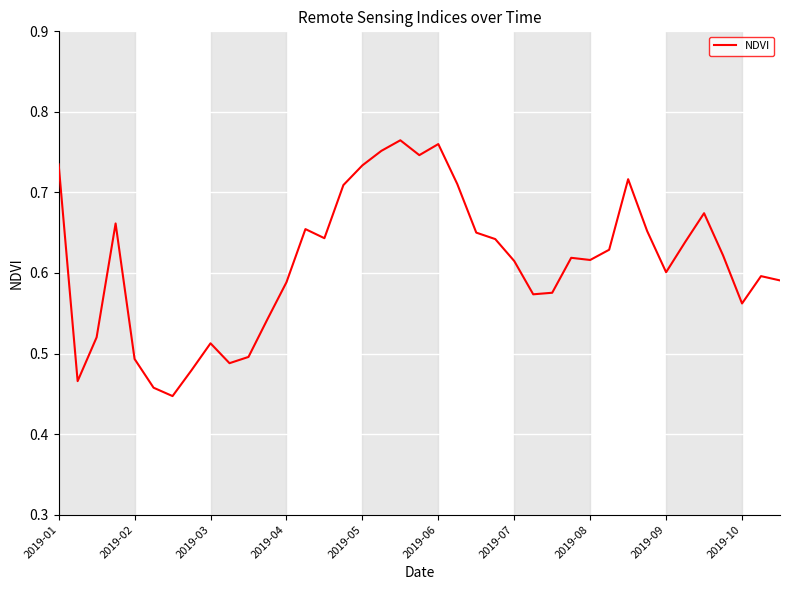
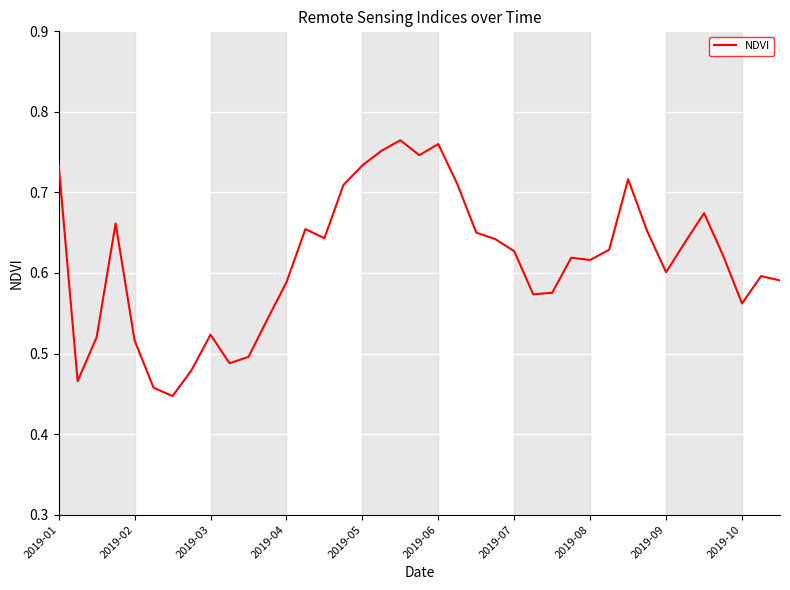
2019-02: 0.49 -> 0.52
2019-03: 0.51 -> 0.52
2019-07: 0.61 -> 0.63
